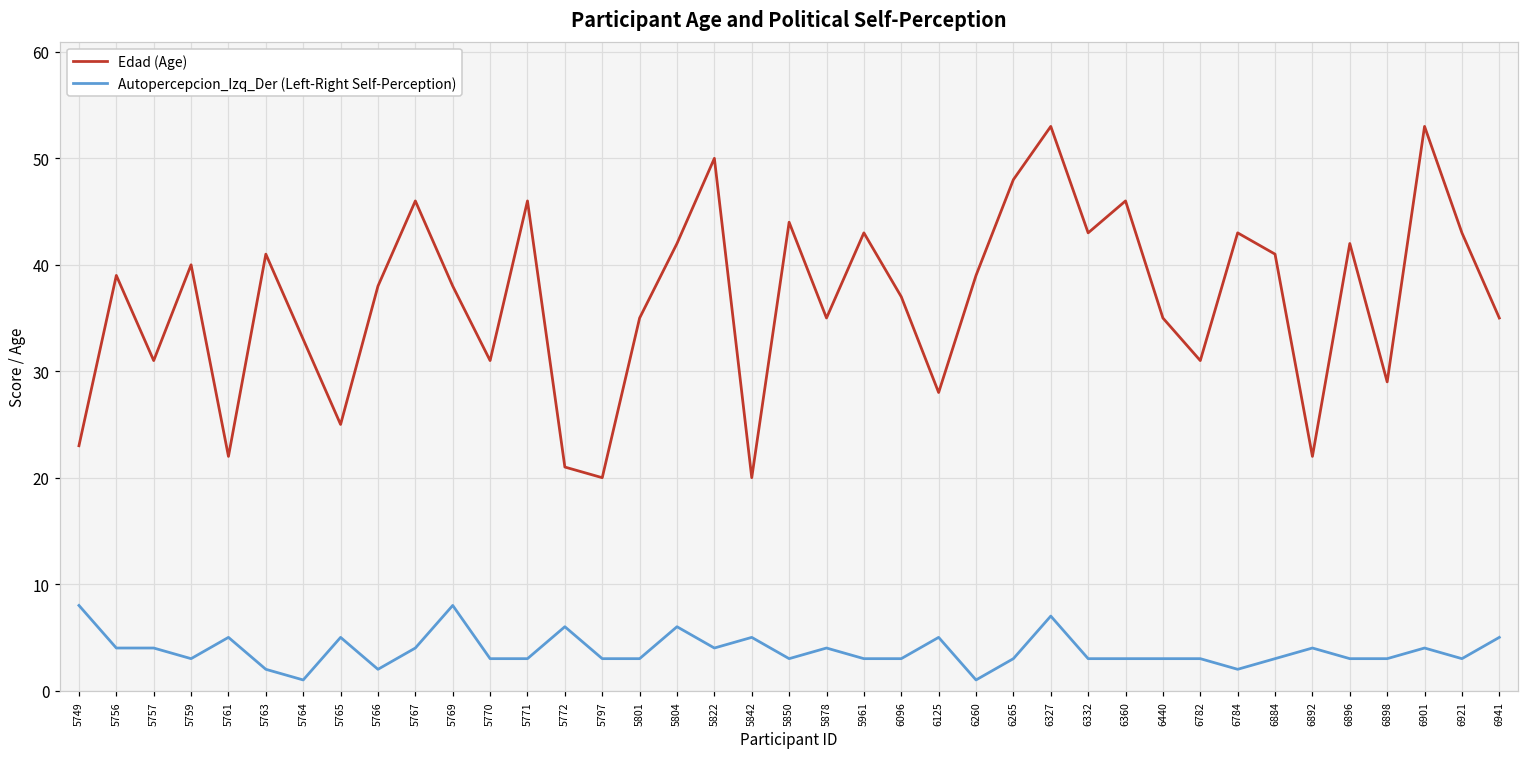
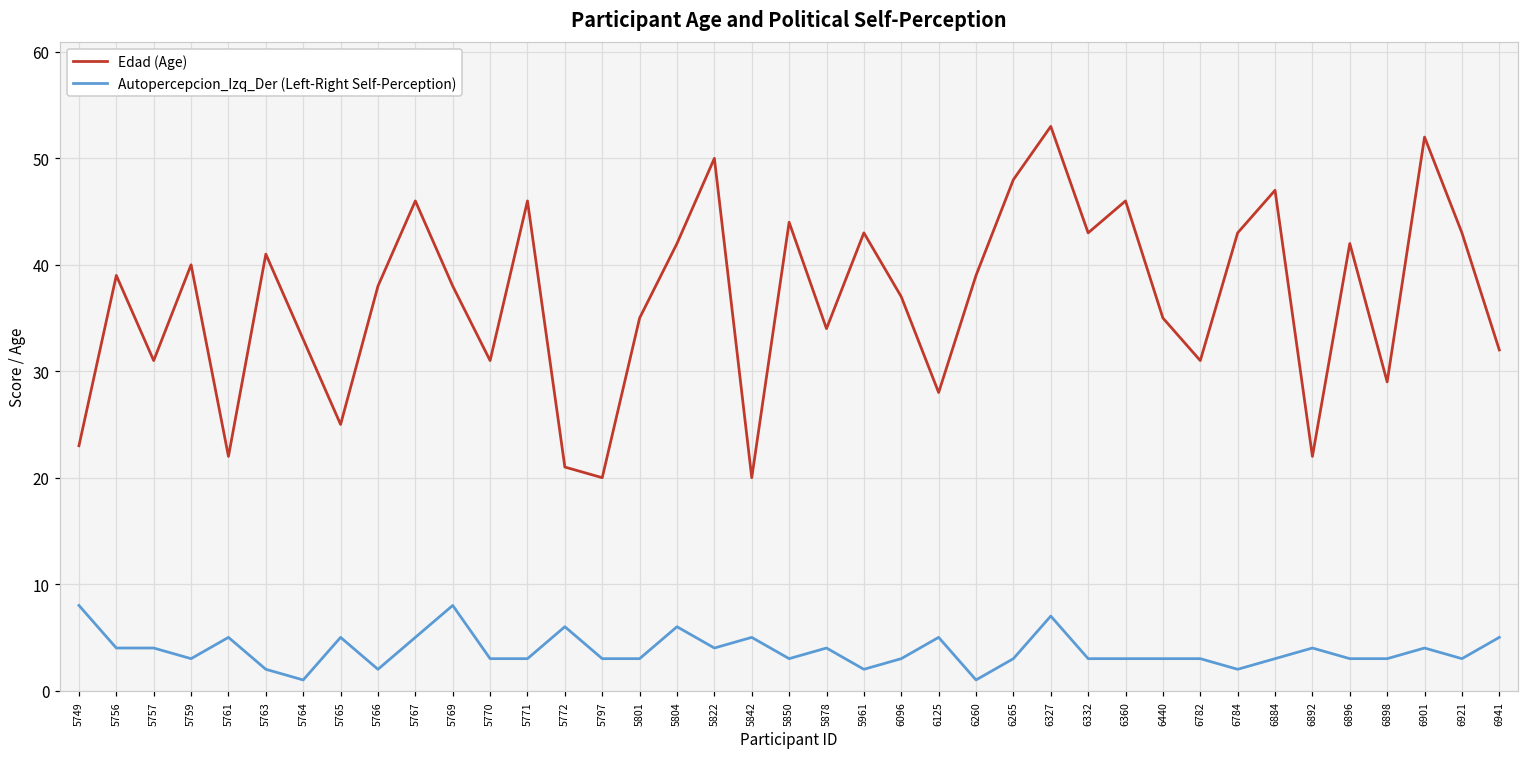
Autopercepcion_Izq_Der (Left-Right Self-Perception), 5767: 4 -> 5
Edad (Age), 5878: 35 -> 34
Autopercepcion_Izq_Der (Left-Right Self-Perception), 5961: 3 -> 2
Edad (Age), 6884: 41 -> 47
Edad (Age), 6901: 53 -> 52
Edad (Age), 6941: 35 -> 32
